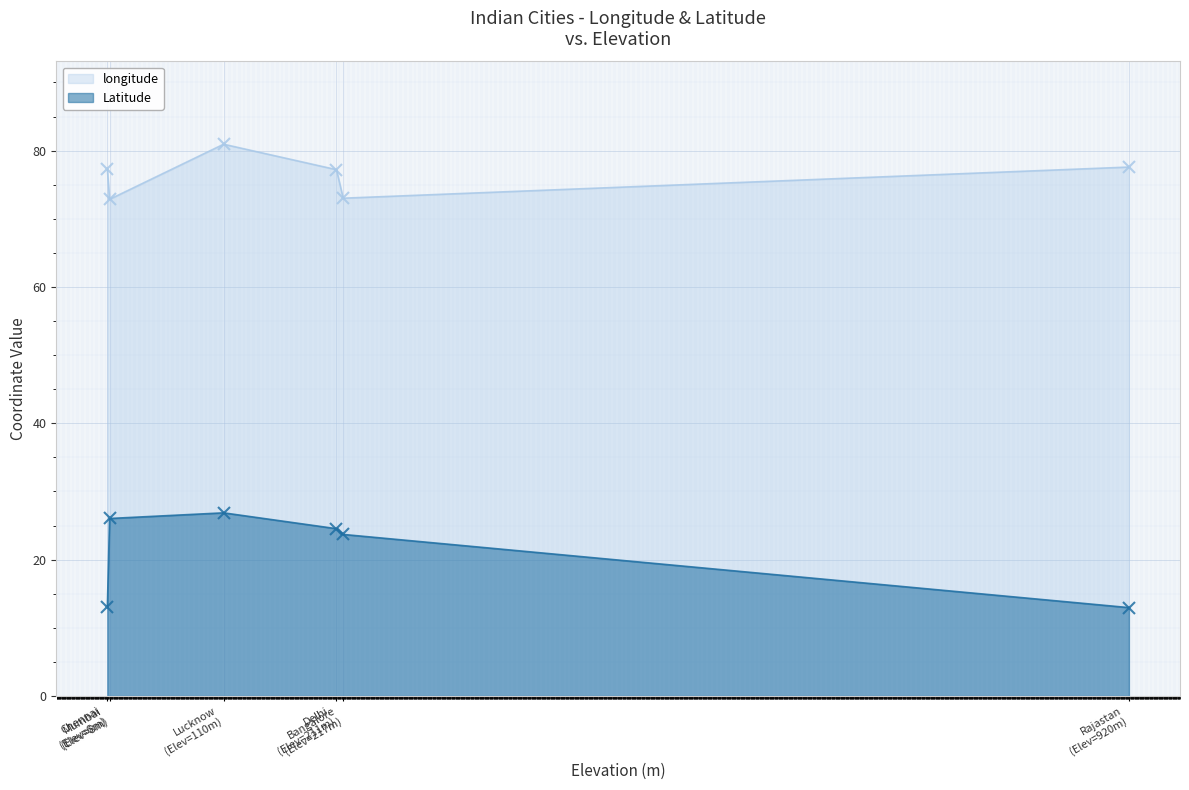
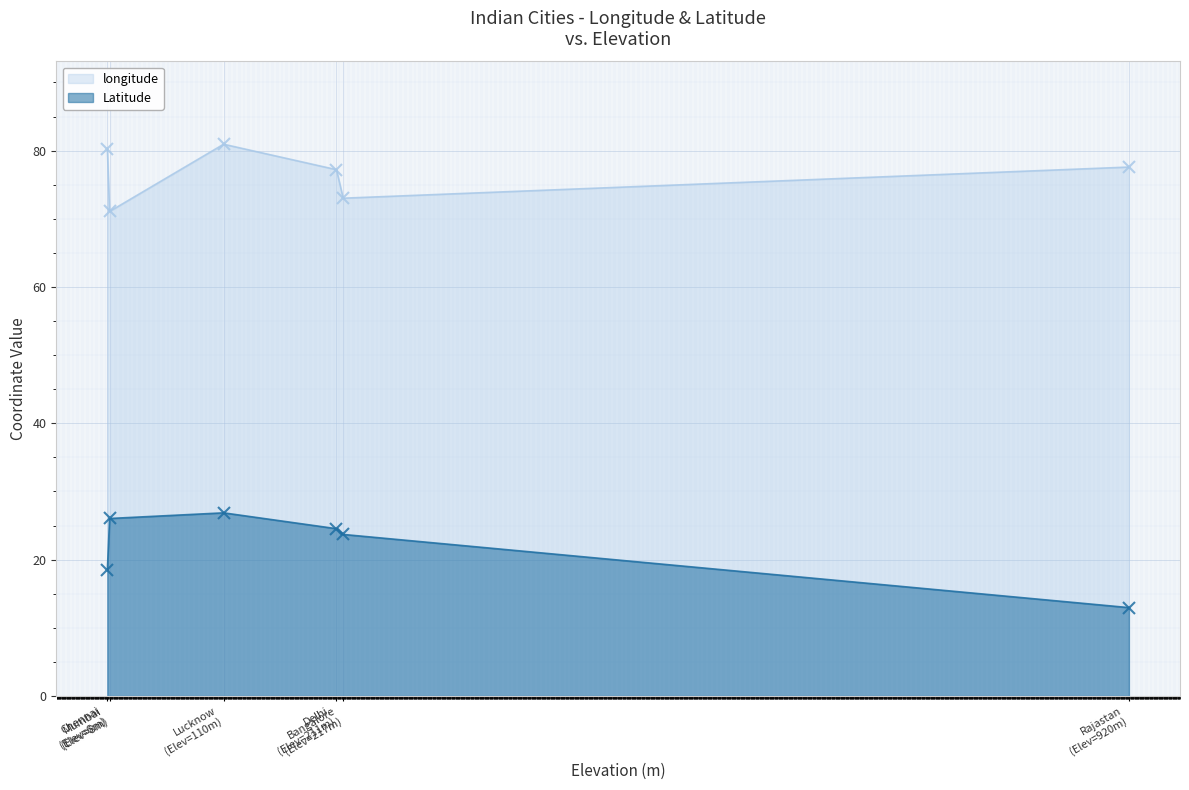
longitude, Chennai (Elev=6m): 77 -> 80
Latitude, Chennai (Elev=6m): 13 -> 18
longitude, Mumbai (Elev=8m): 73 -> 71
